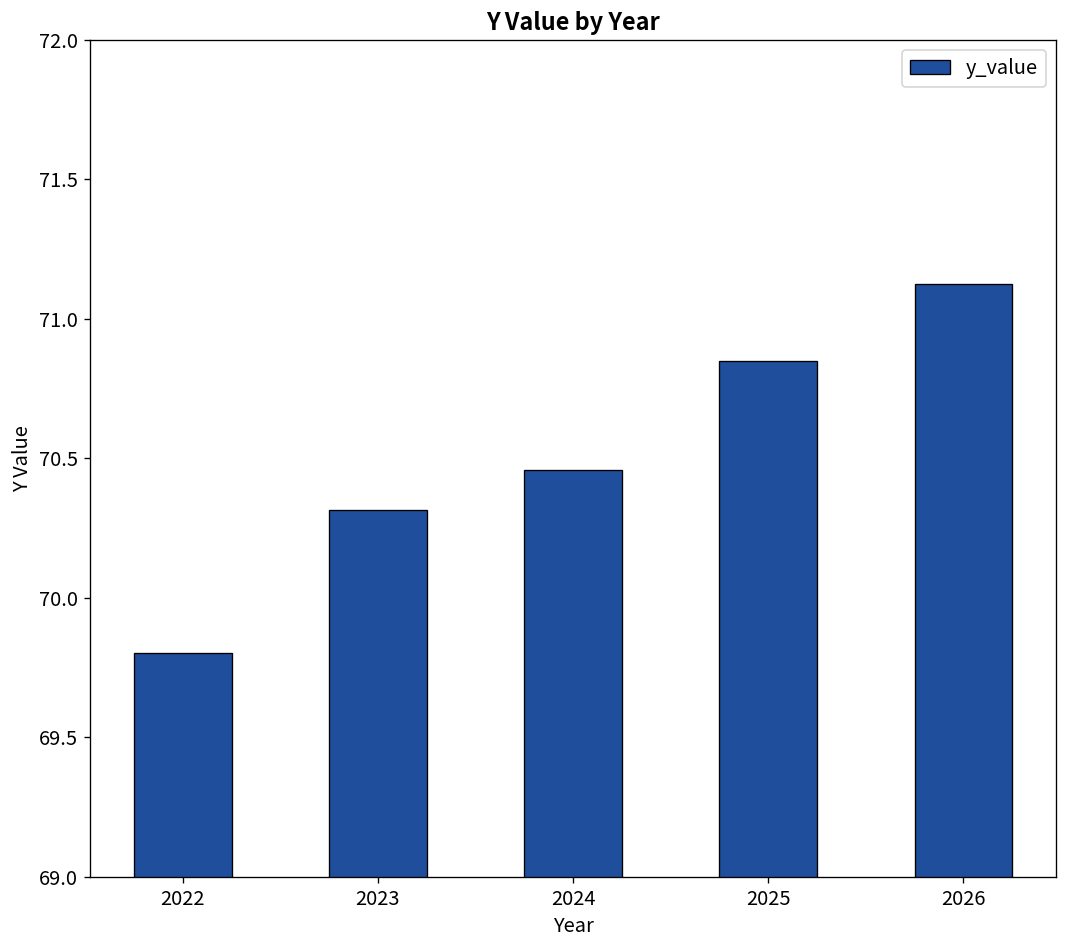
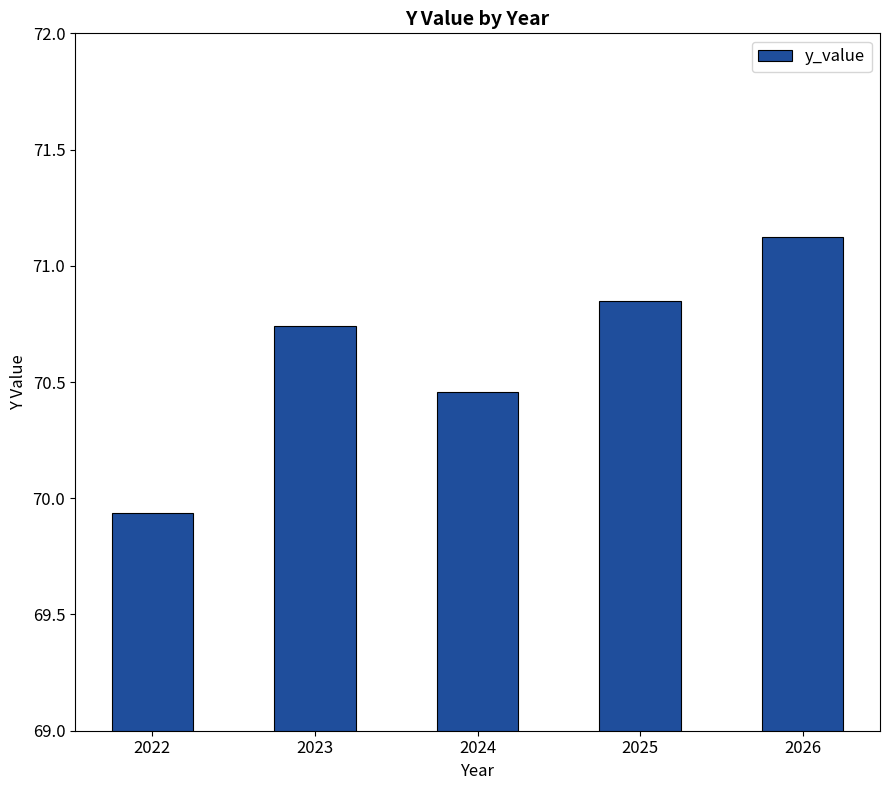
2022: 69.80 -> 69.94
2023: 70.32 -> 70.74
